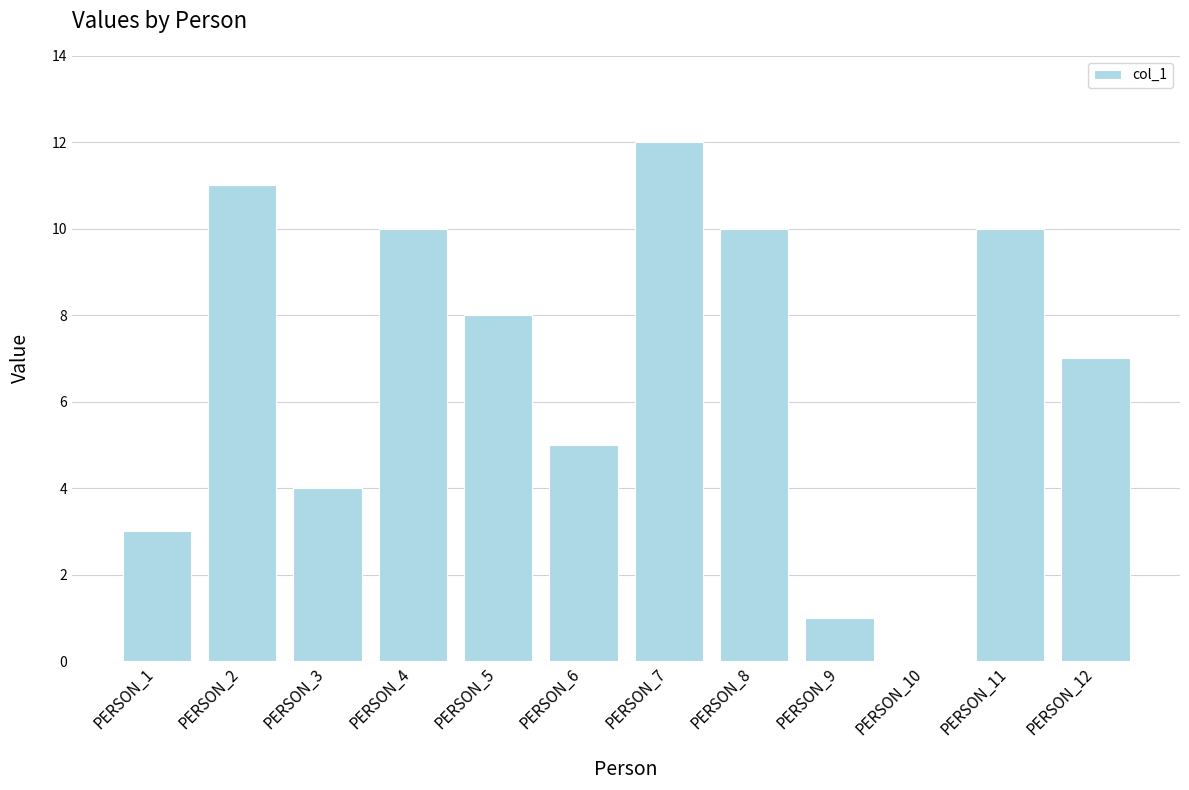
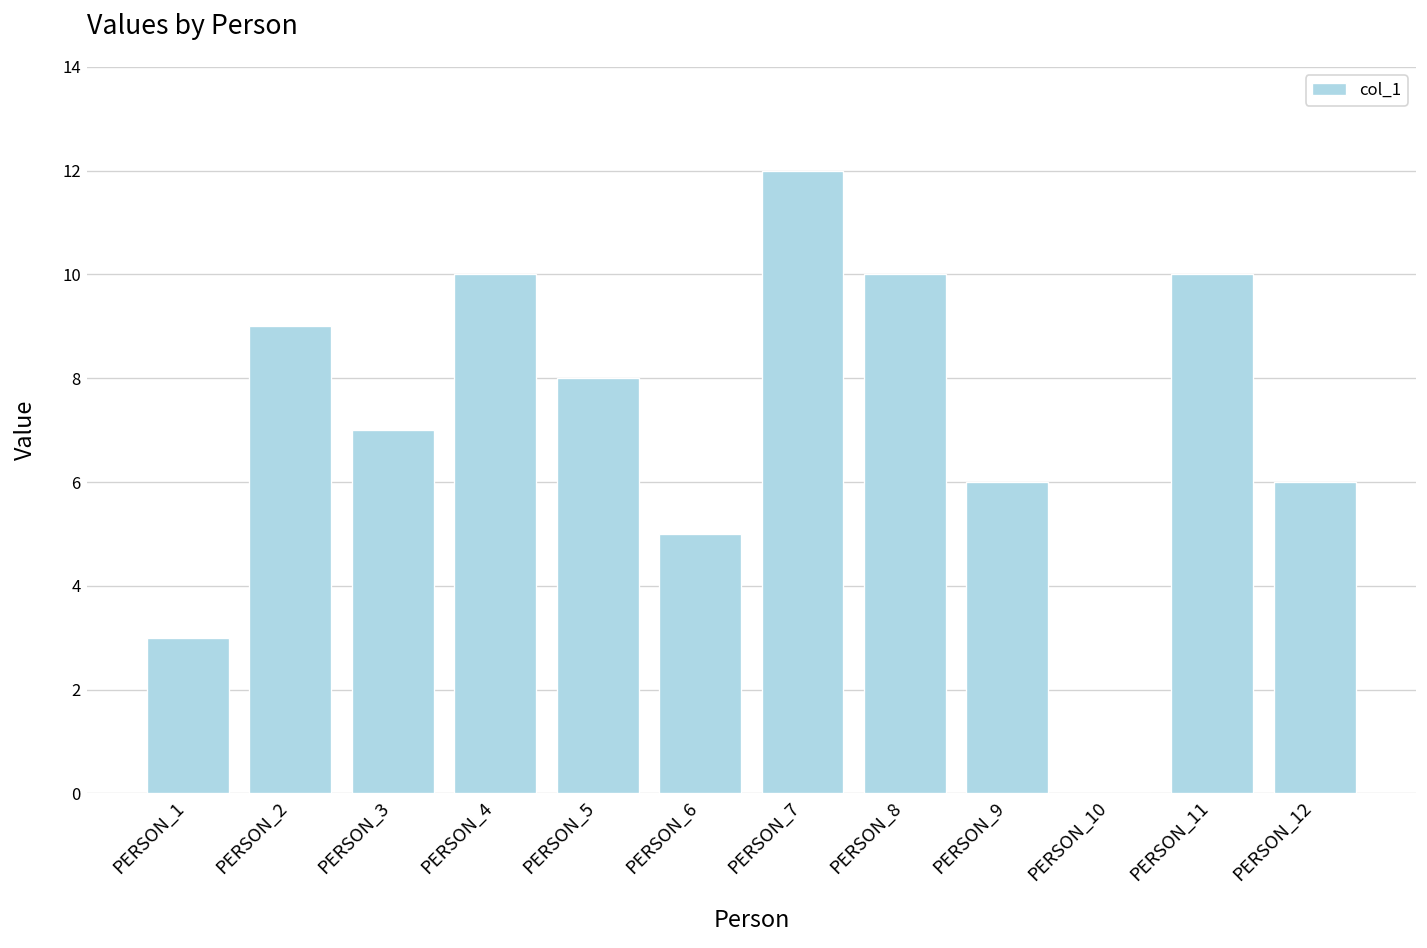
PERSON_2: 11 -> 9
PERSON_3: 4 -> 7
PERSON_9: 1 -> 6
PERSON_12: 7 -> 6
